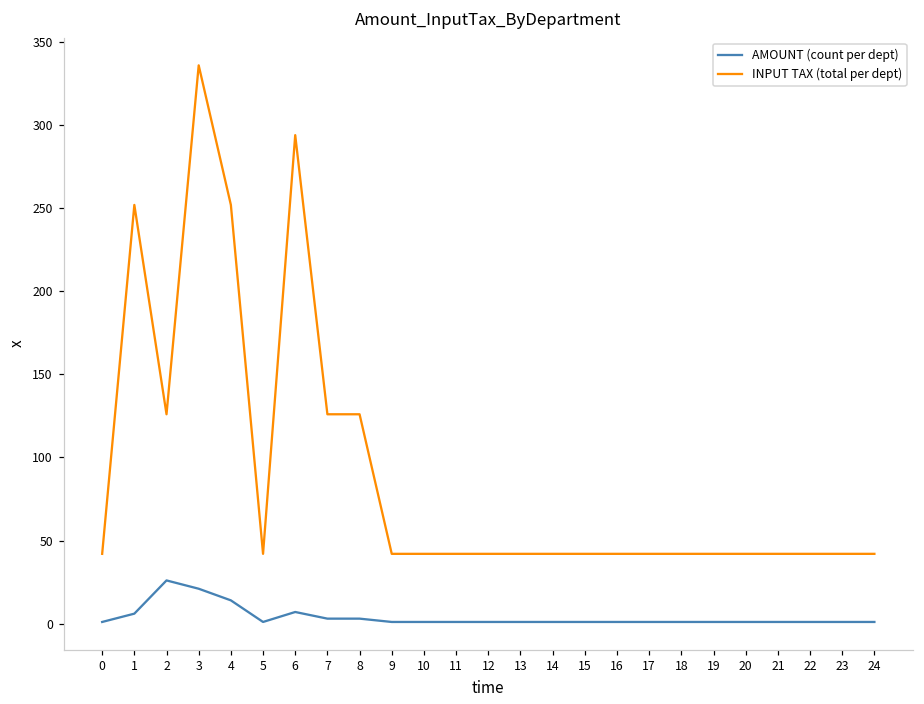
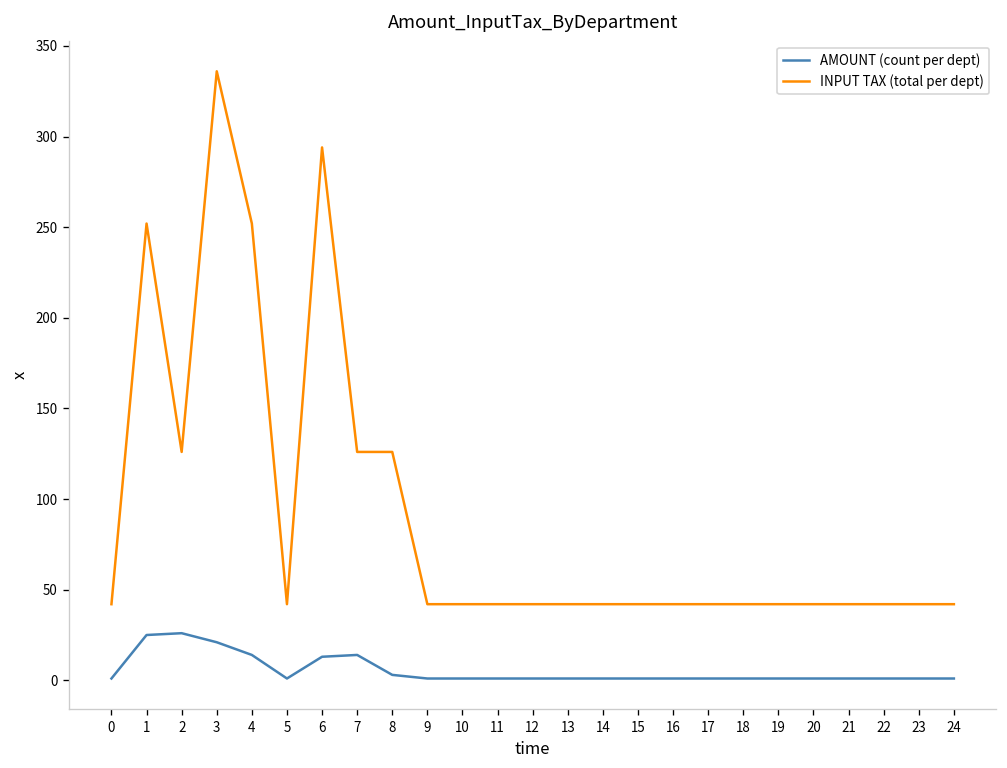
AMOUNT (count per dept), 1: 6 -> 25
AMOUNT (count per dept), 6: 7 -> 13
AMOUNT (count per dept), 7: 3 -> 14
